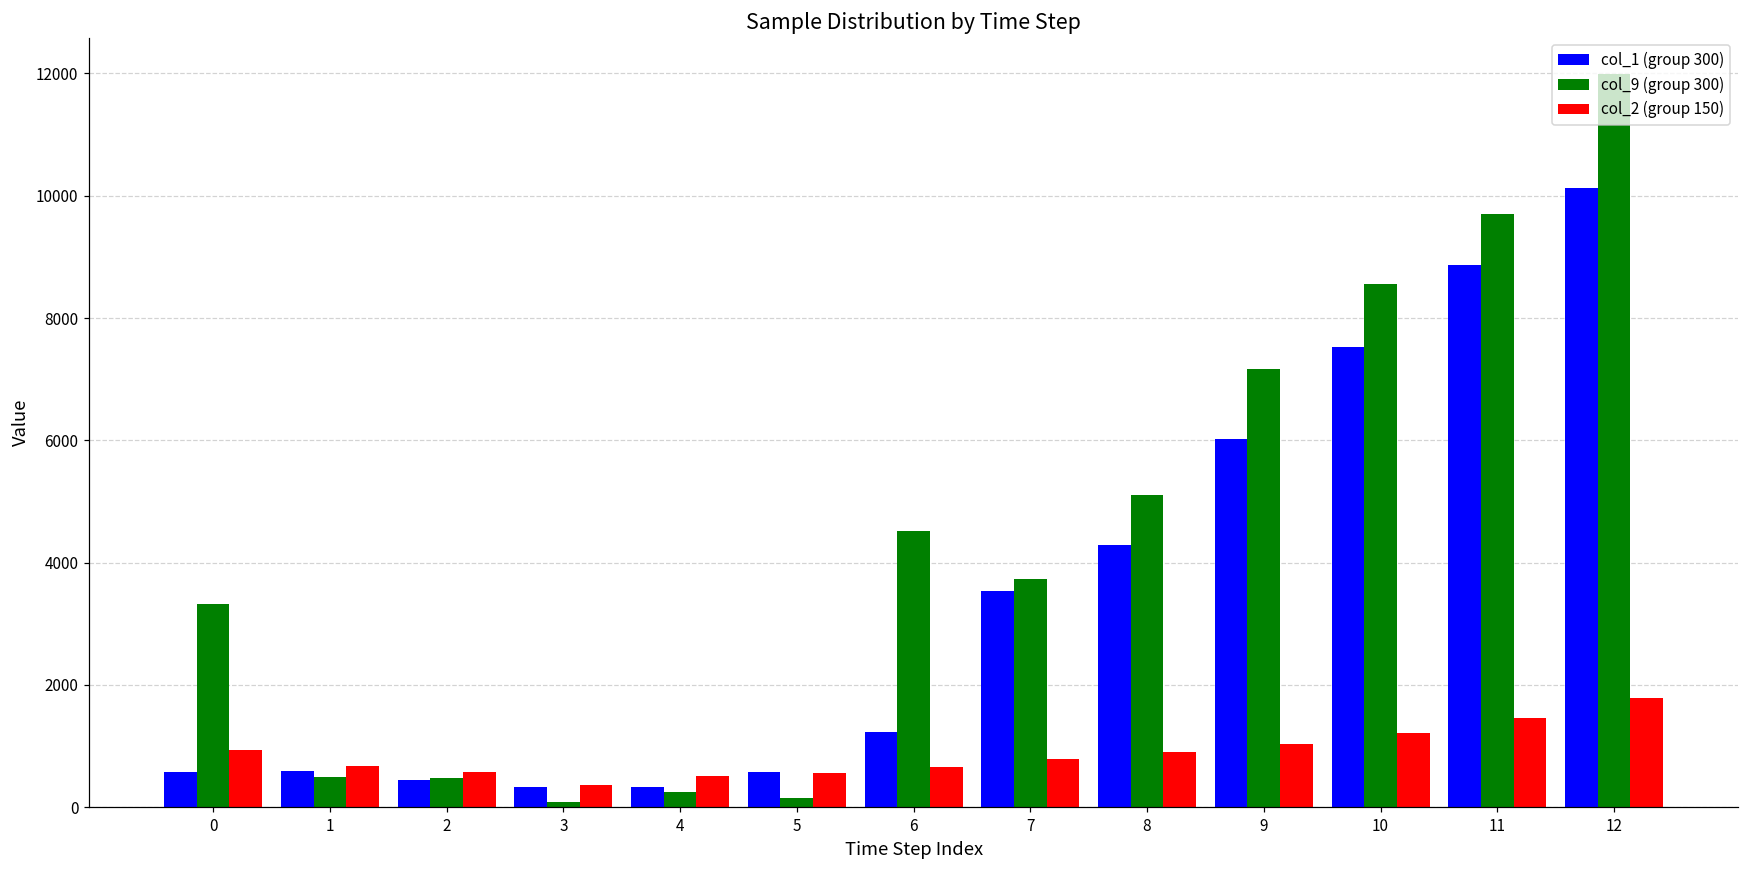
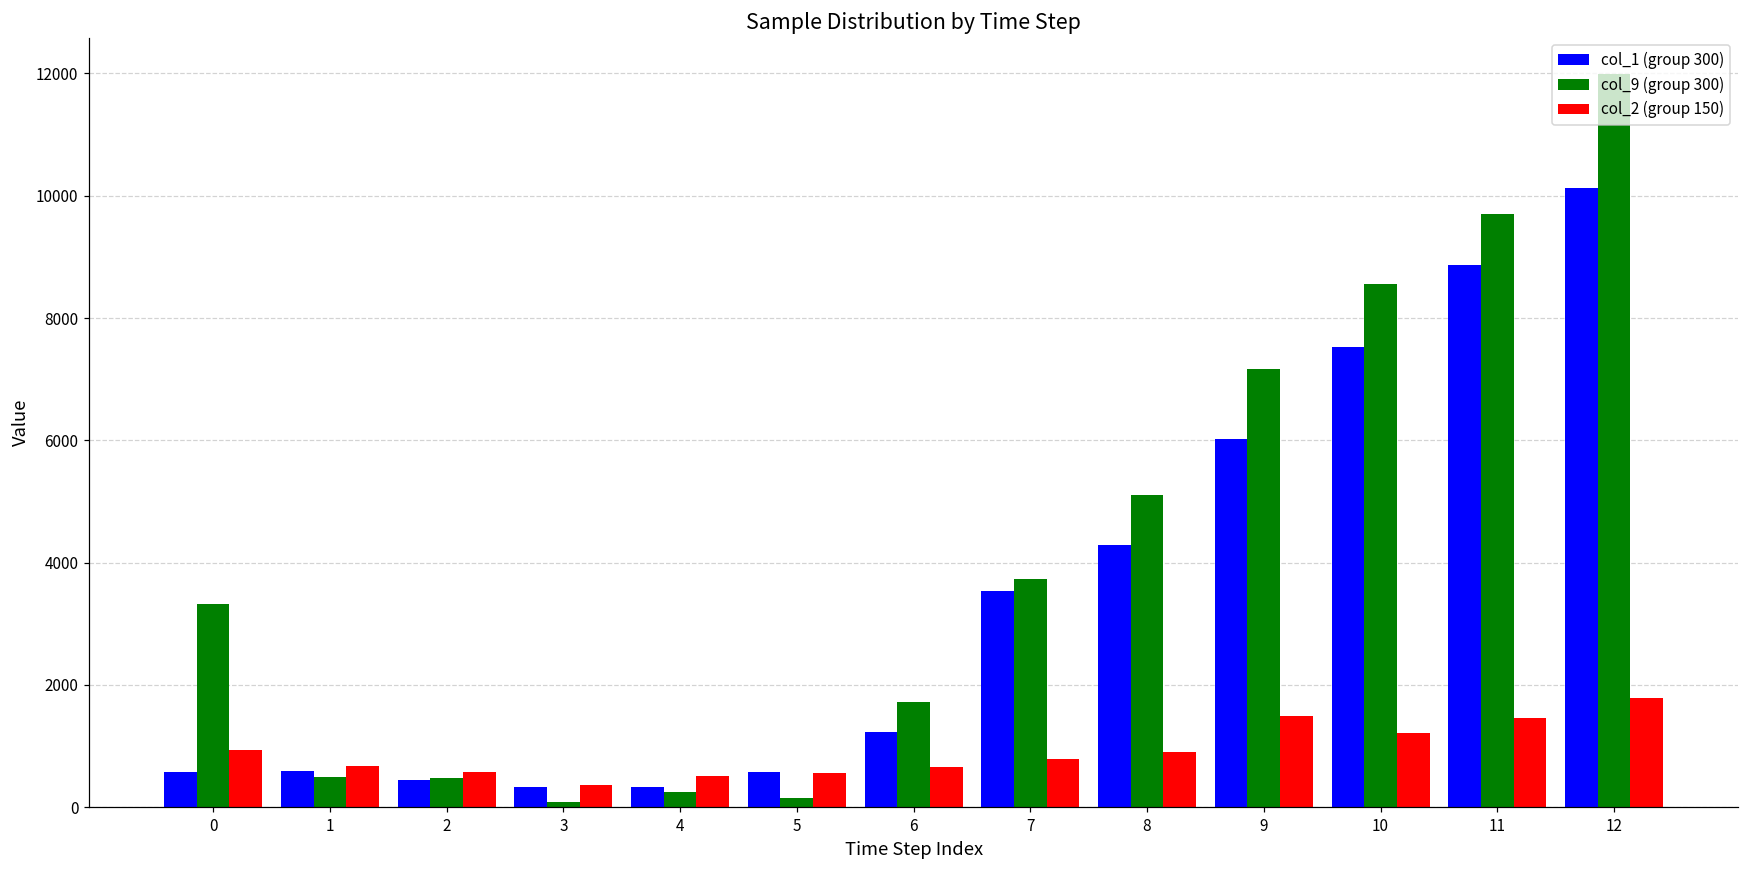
col_9 (group 300), 6: 4500 -> 1700
col_2 (group 150), 9: 1000 -> 1500
